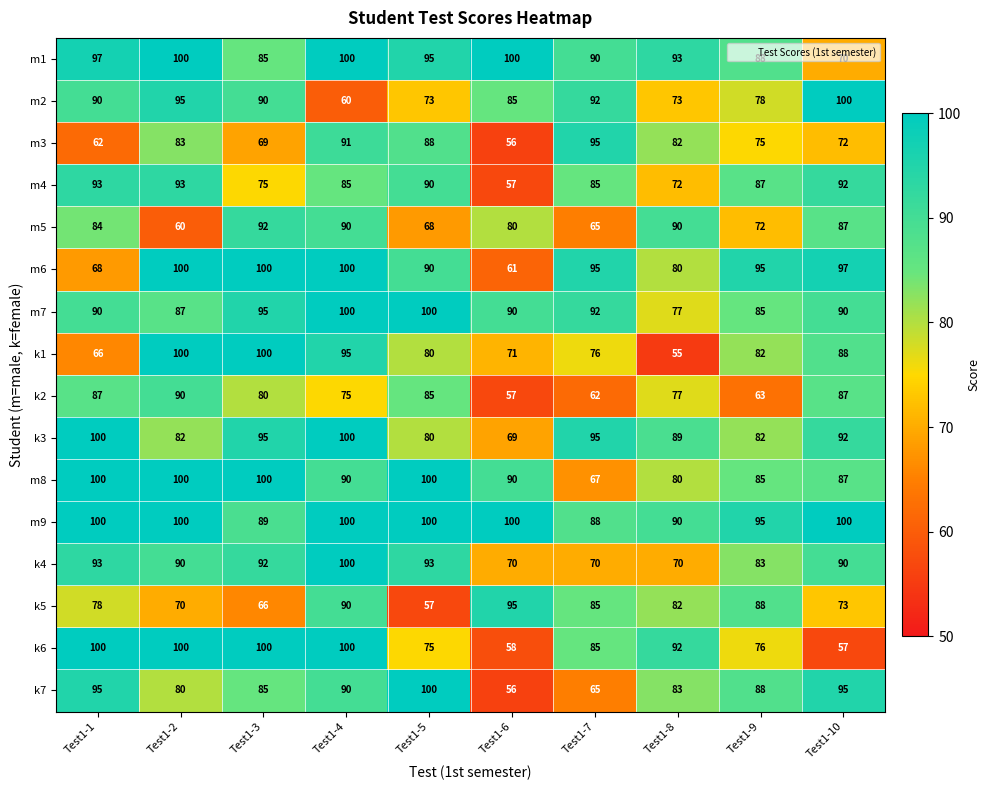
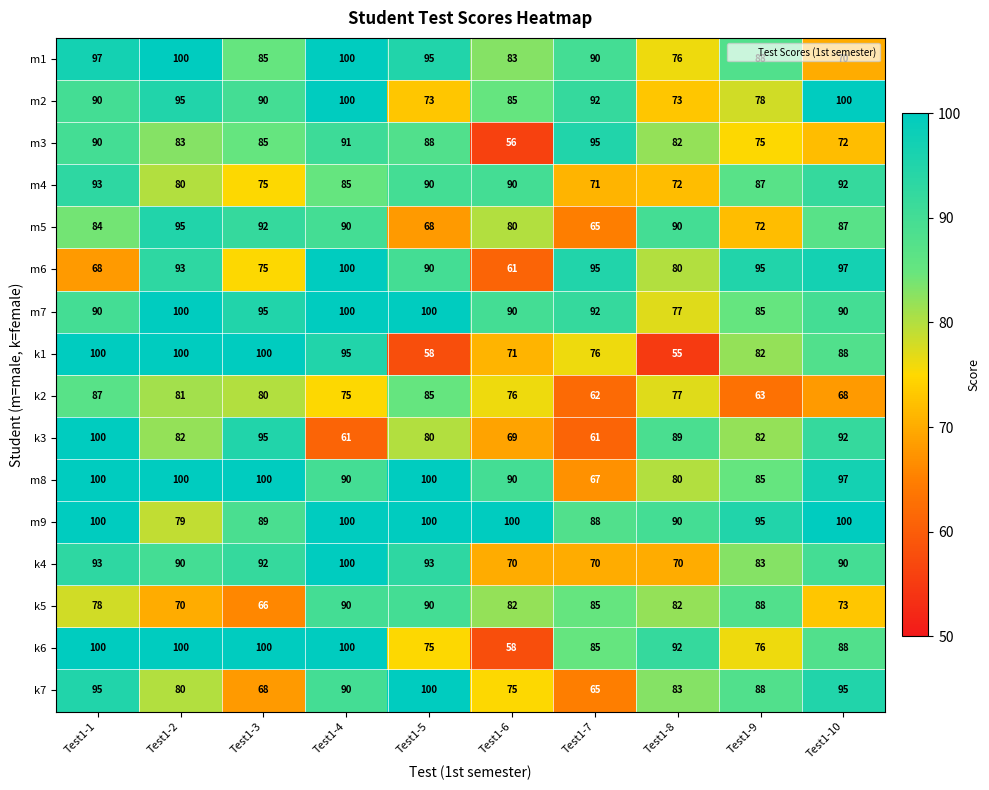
m1, Test1-6: 100 -> 83
m1, Test1-8: 93 -> 76
m2, Test1-4: 60 -> 100
m3, Test1-1: 62 -> 90
m3, Test1-3: 69 -> 85
m4, Test1-2: 93 -> 80
m4, Test1-6: 57 -> 90
m4, Test1-7: 85 -> 71
m5, Test1-2: 60 -> 95
m6, Test1-2: 100 -> 93
m6, Test1-3: 100 -> 75
m7, Test1-2: 87 -> 100
k1, Test1-1: 66 -> 100
k1, Test1-5: 80 -> 58
k2, Test1-2: 90 -> 81
k2, Test1-6: 57 -> 76
k2, Test1-10: 87 -> 68
k3, Test1-4: 100 -> 61
k3, Test1-7: 95 -> 61
m8, Test1-10: 87 -> 97
m9, Test1-2: 100 -> 79
k5, Test1-5: 57 -> 90
k5, Test1-6: 95 -> 82
k6, Test1-10: 57 -> 88
k7, Test1-3: 85 -> 68
k7, Test1-6: 56 -> 75
